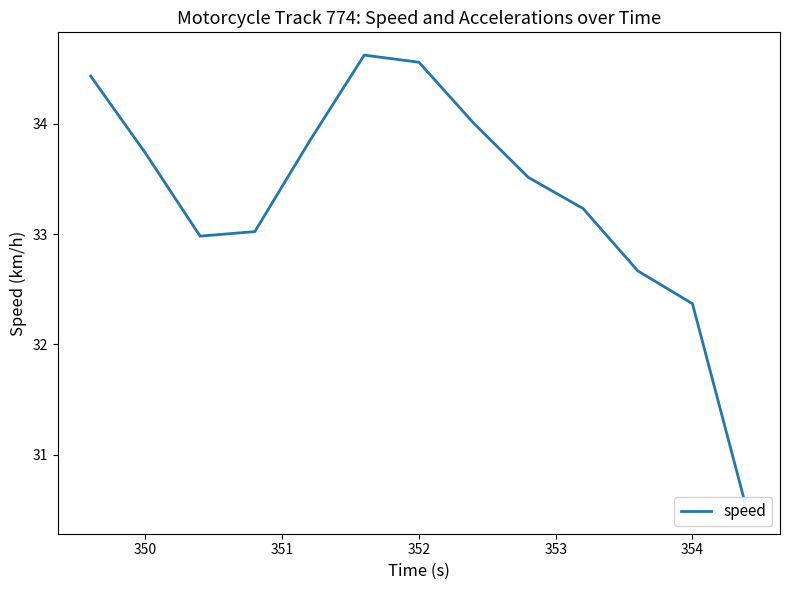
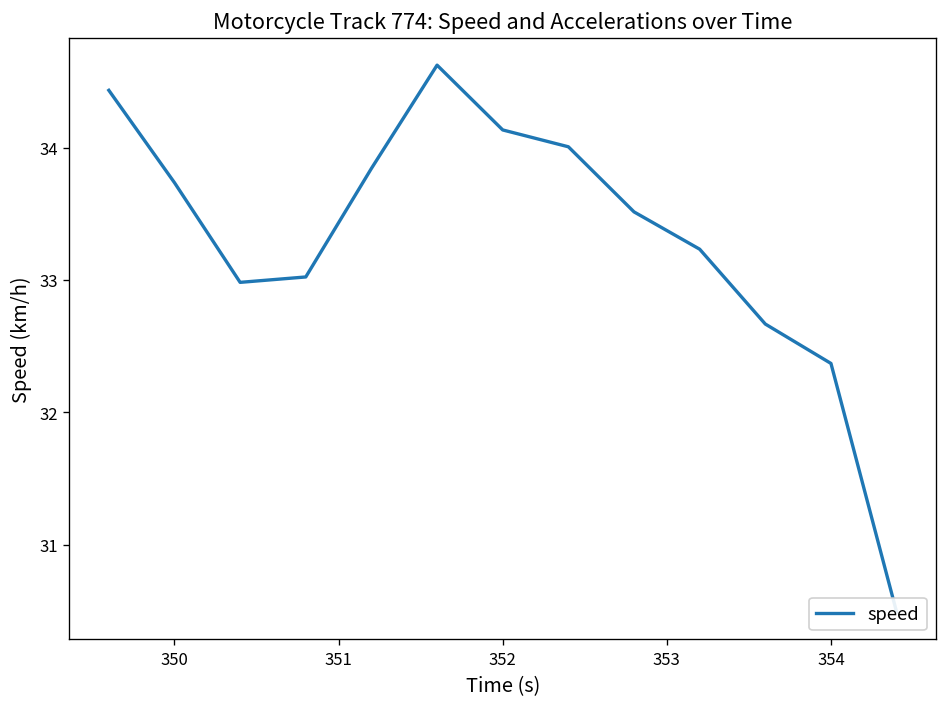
352: 34.56 -> 34.13
